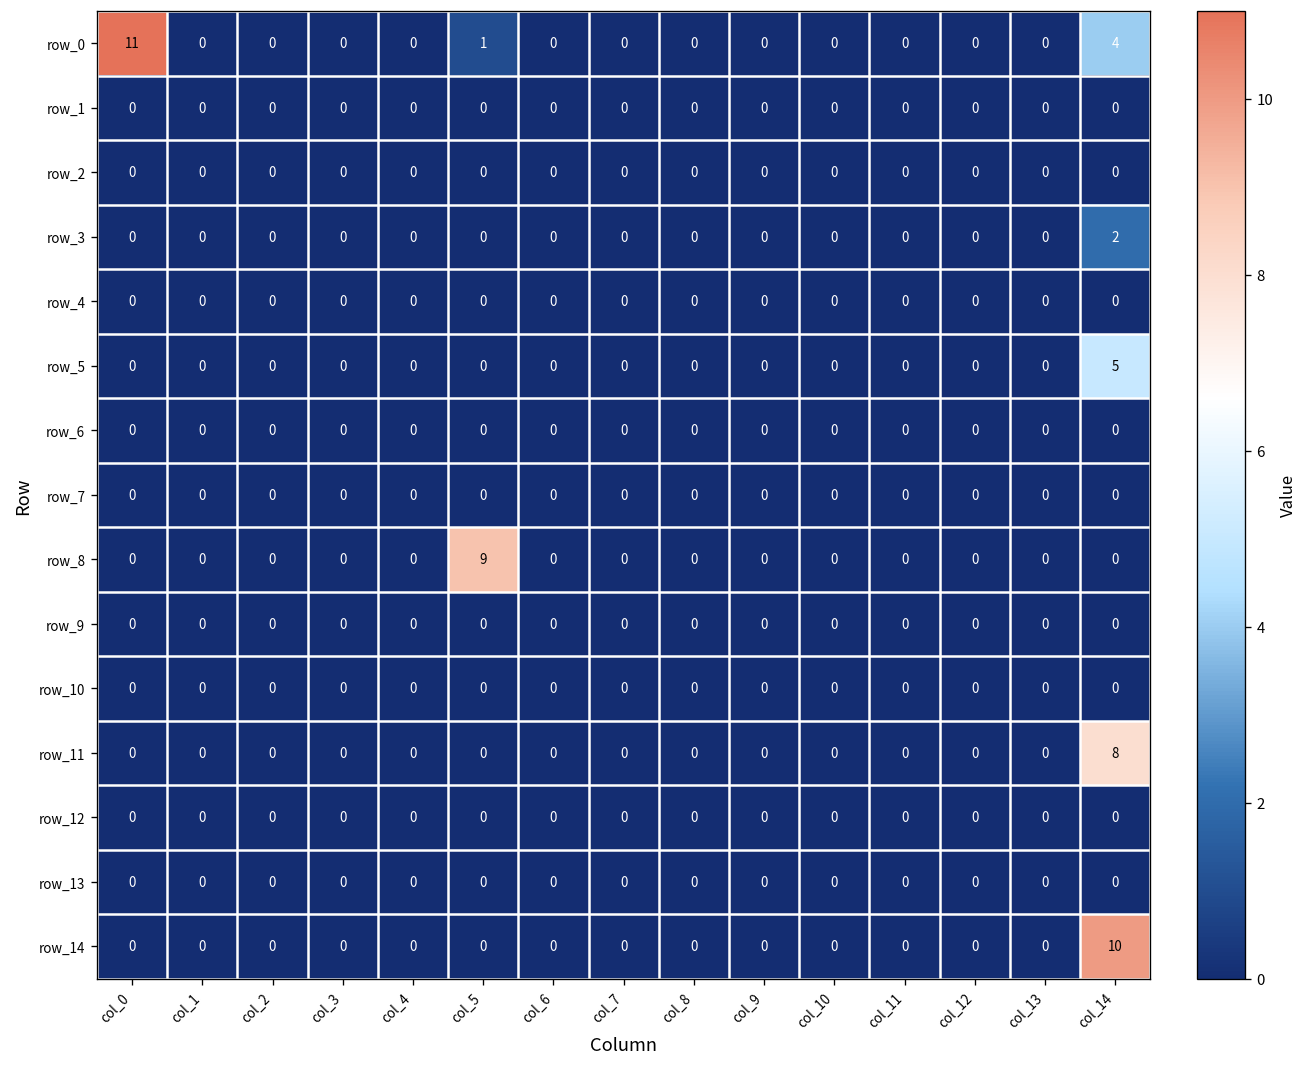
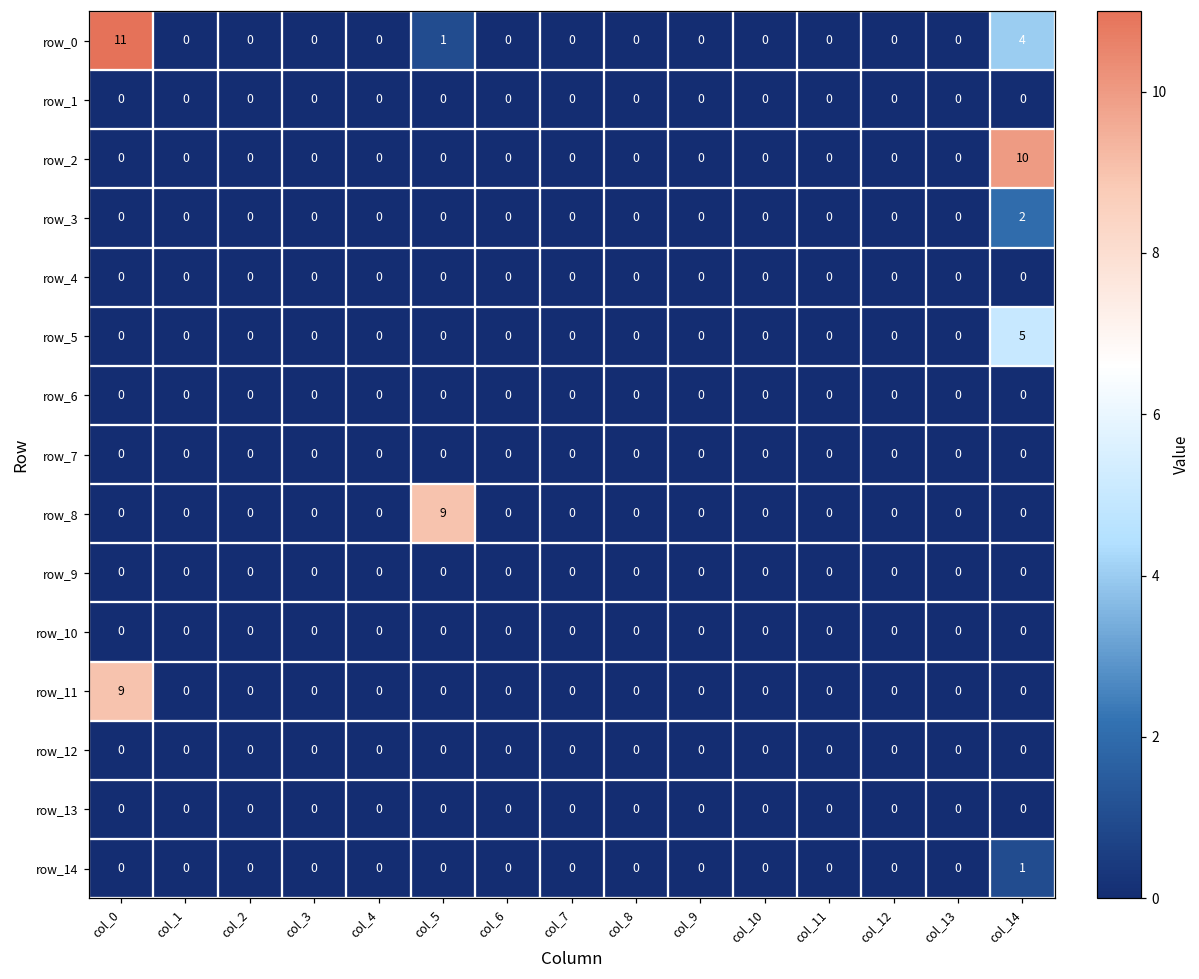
row_2, col_14: 0 -> 10
row_11, col_0: 0 -> 9
row_11, col_14: 8 -> 0
row_14, col_14: 10 -> 1
